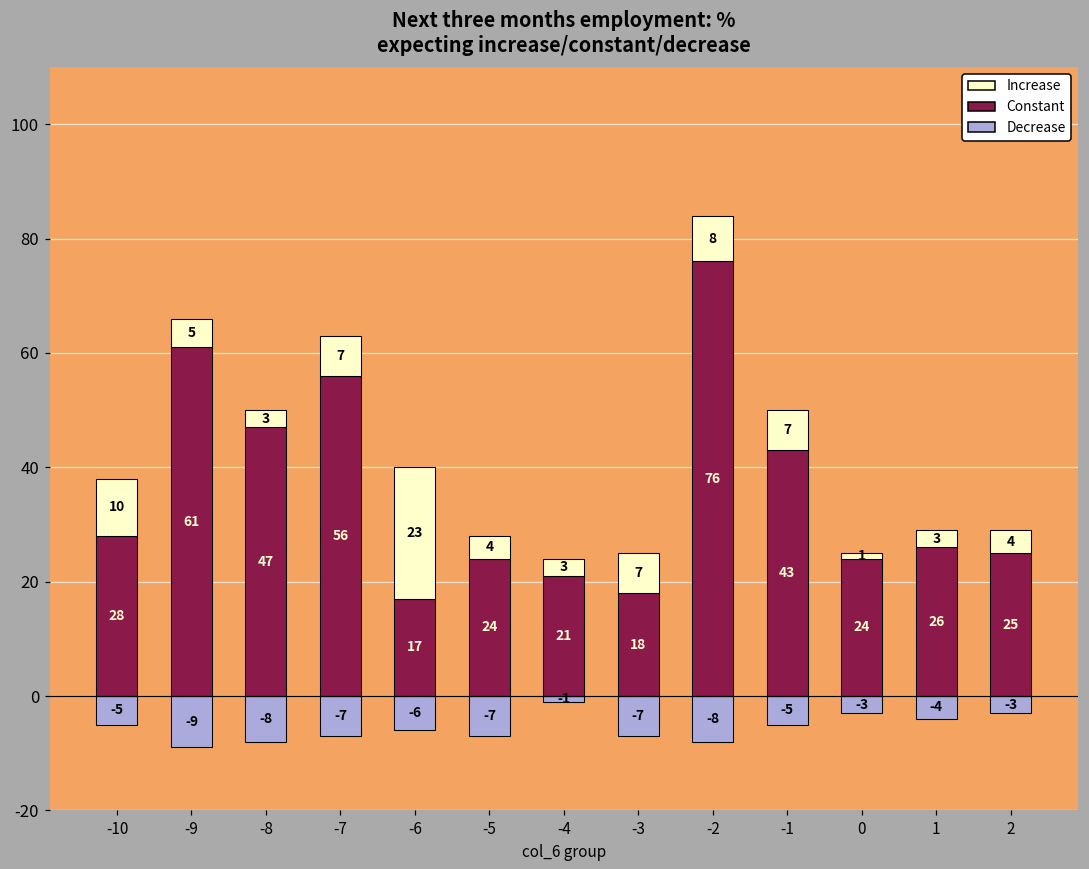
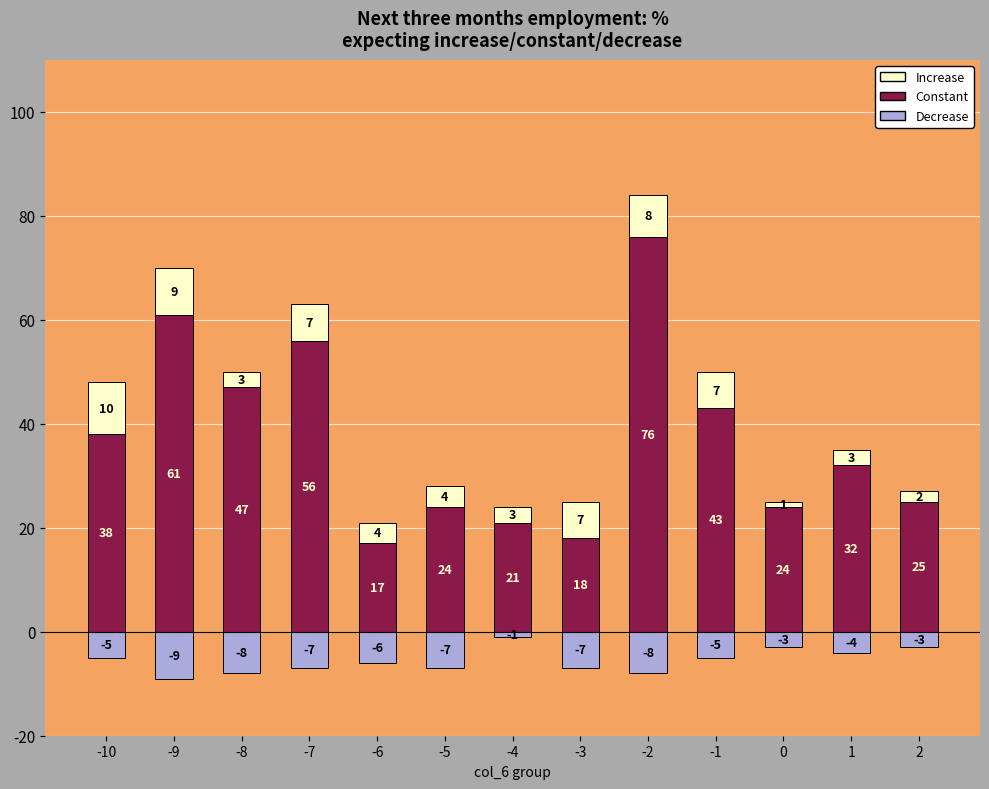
Constant, -10: 28 -> 38
Increase, -9: 5 -> 9
Increase, -6: 23 -> 4
Constant, 1: 26 -> 32
Increase, 2: 4 -> 2
